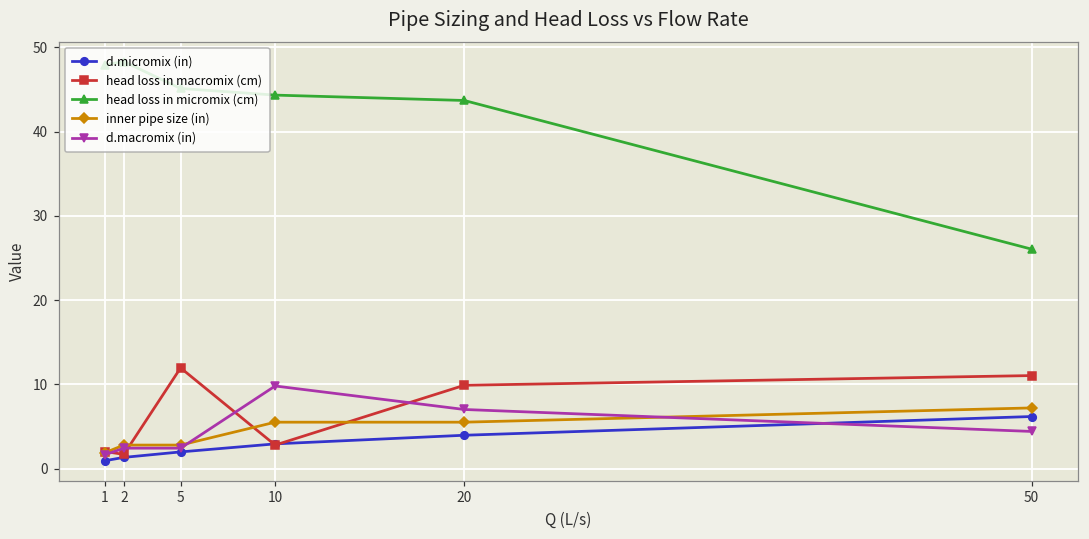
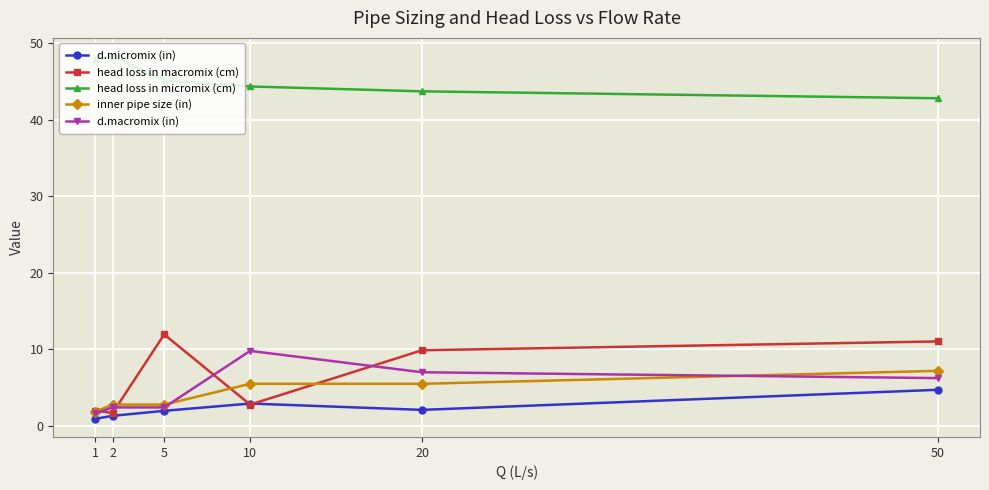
d.micromix (in), 20: 4 -> 2
d.micromix (in), 50: 6 -> 5
head loss in micromix (cm), 50: 26 -> 43
d.macromix (in), 50: 4 -> 6
